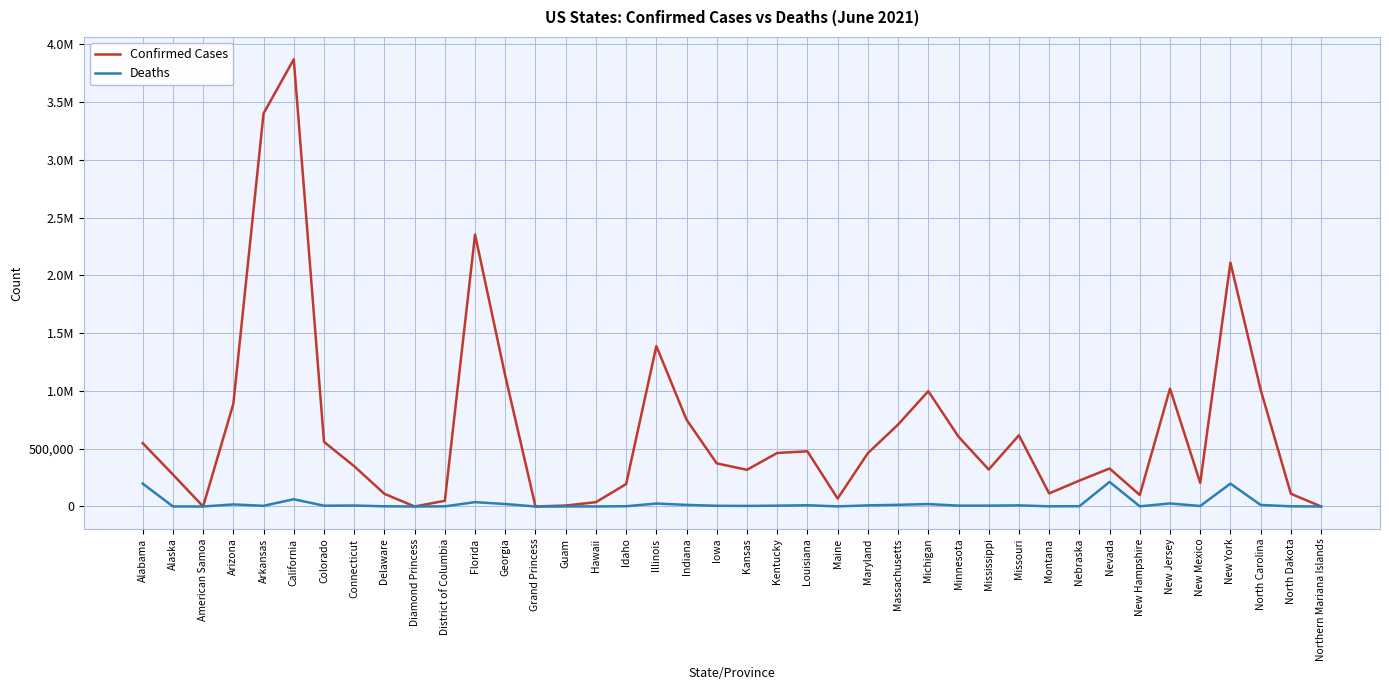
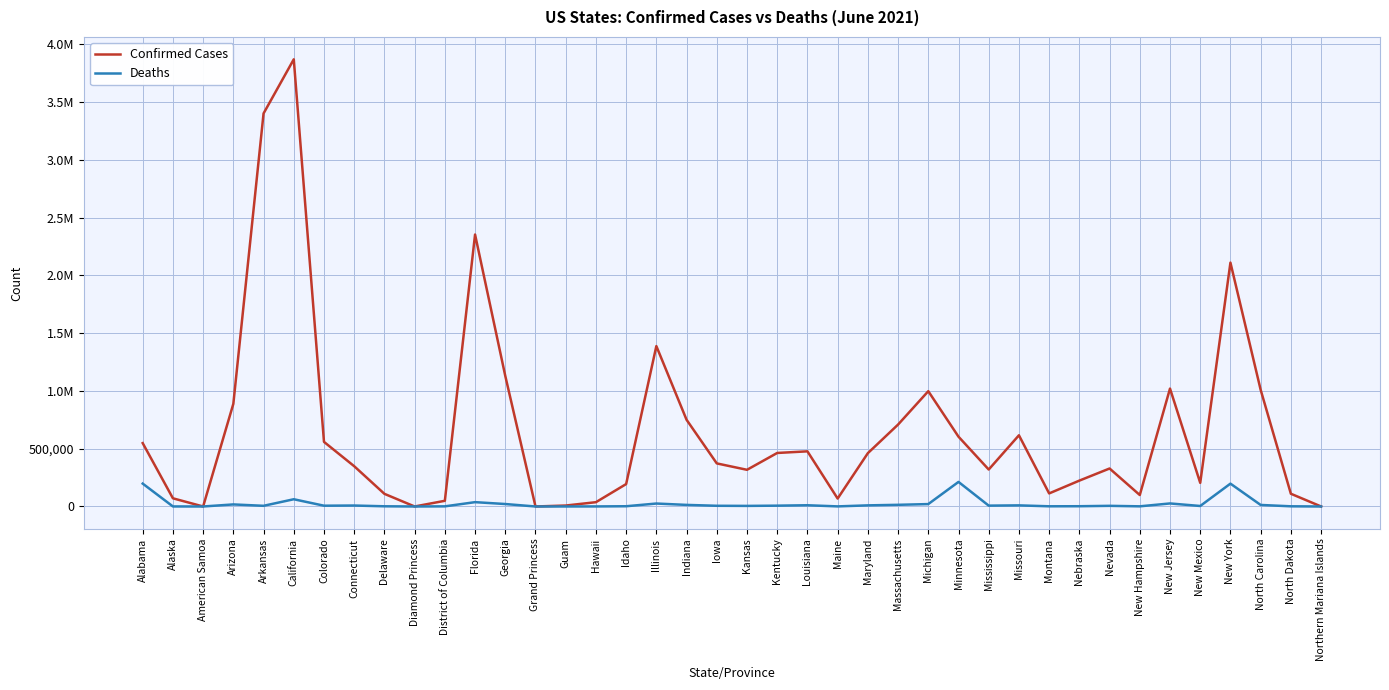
Confirmed Cases, Alaska: 280,000 -> 70,000
Deaths, Minnesota: 10,000 -> 210,000
Deaths, Nevada: 210,000 -> 10,000
